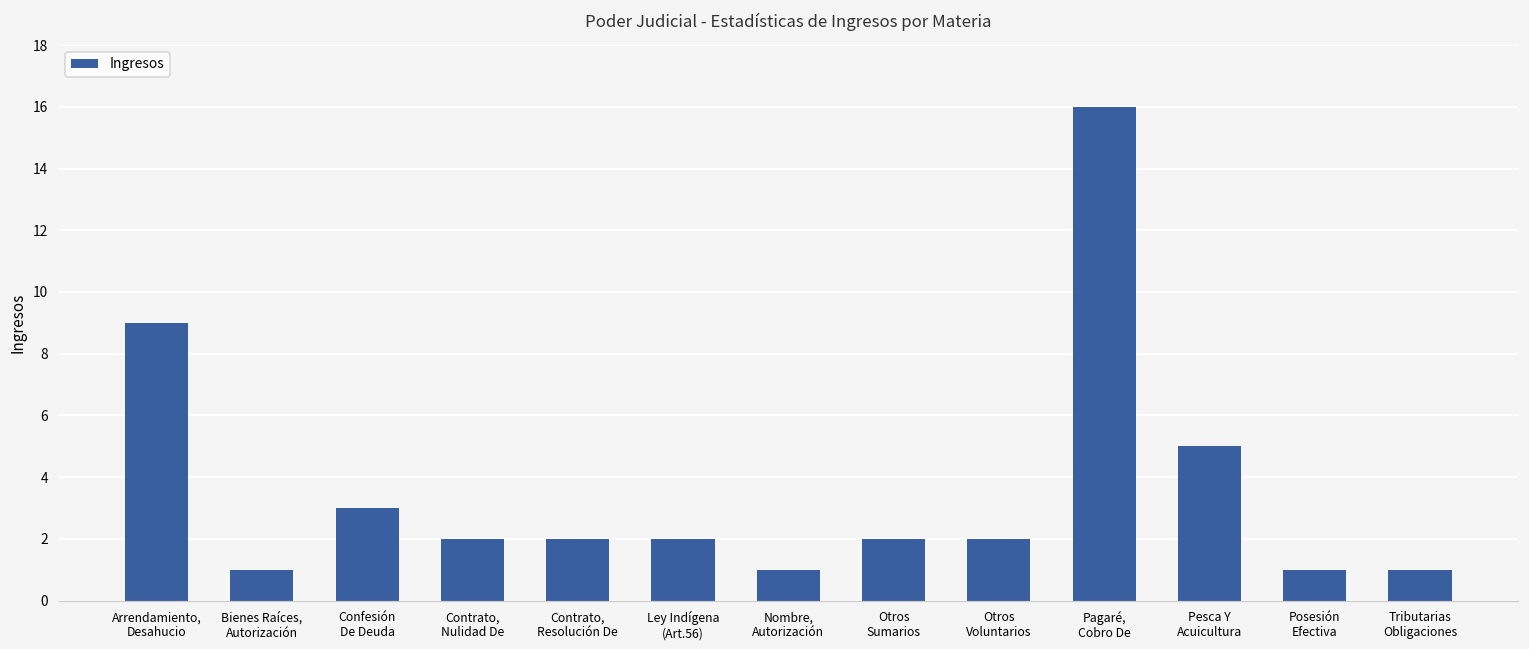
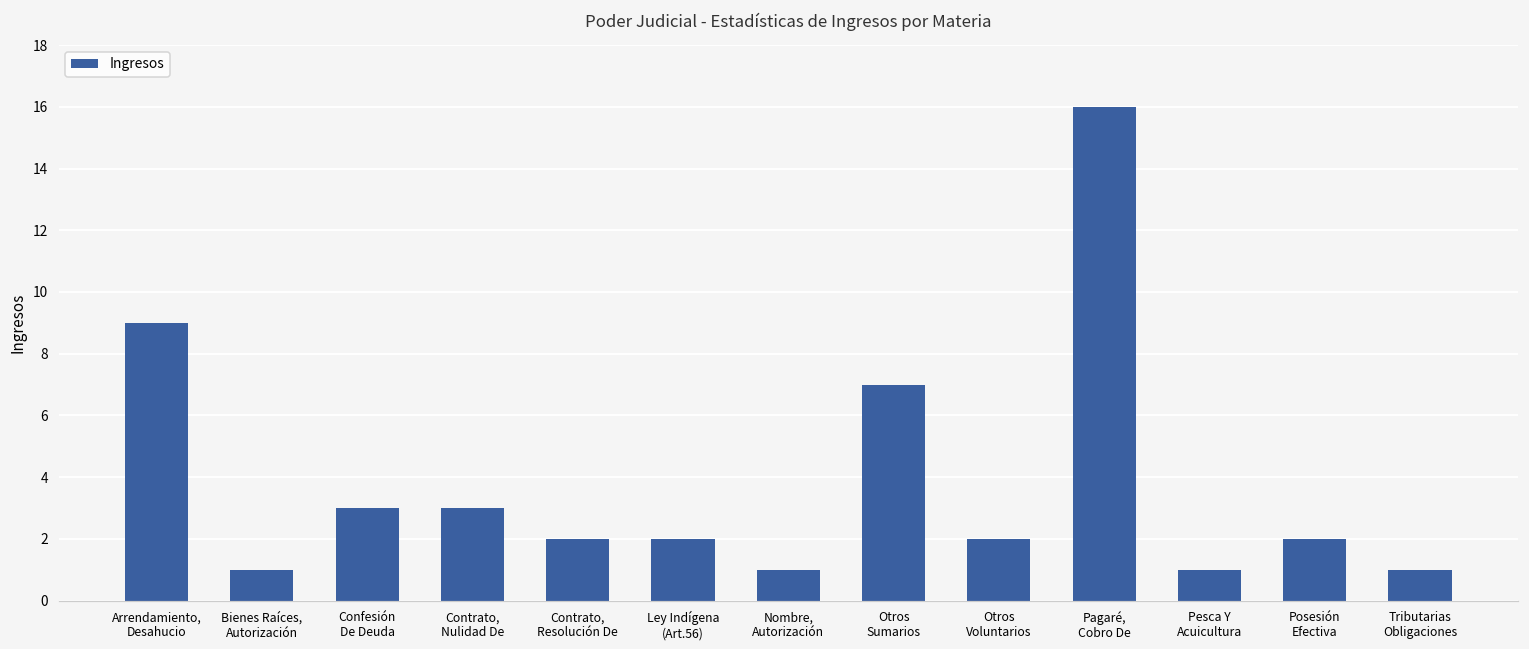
Contrato, Nulidad De: 2 -> 3
Otros Sumarios: 2 -> 7
Pesca Y Acuicultura: 5 -> 1
Posesión Efectiva: 1 -> 2
